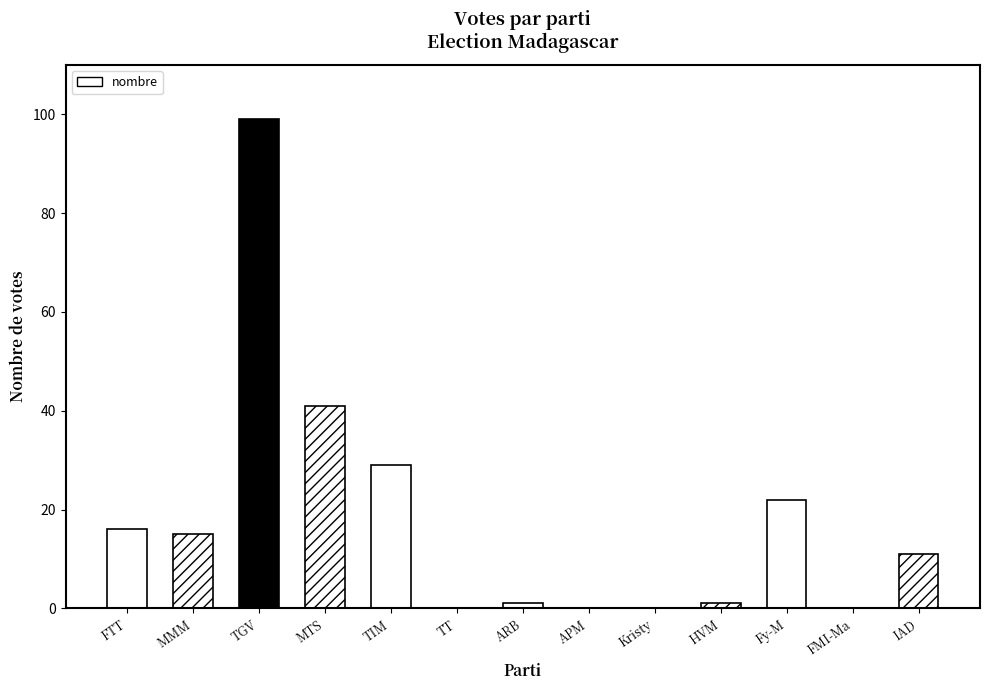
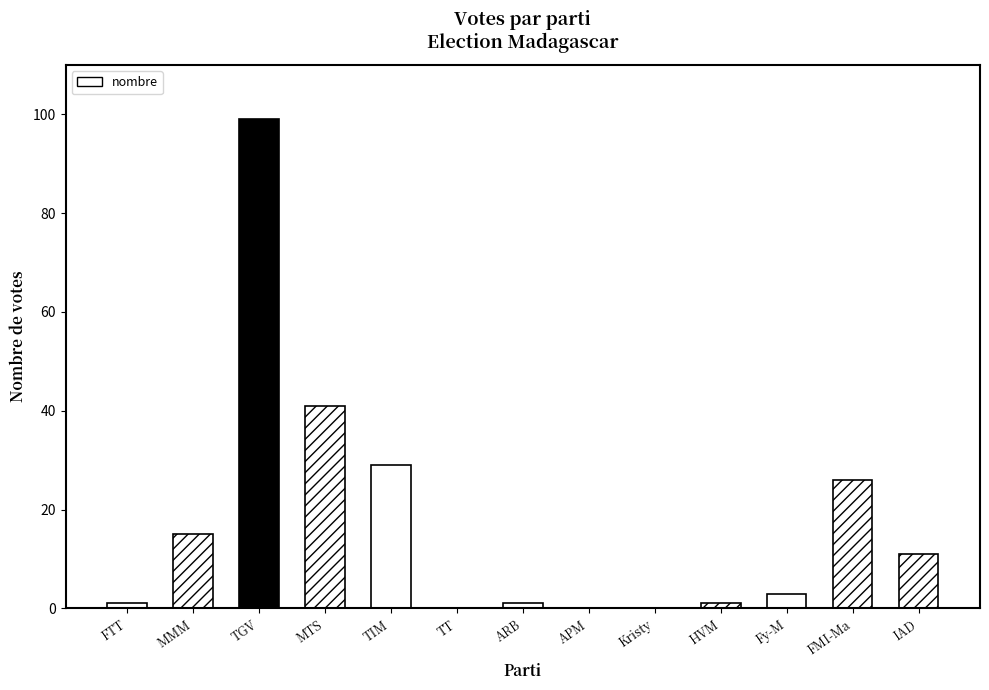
FTT: 16 -> 1
Fy-M: 22 -> 3
FMI-Ma: 0 -> 26
